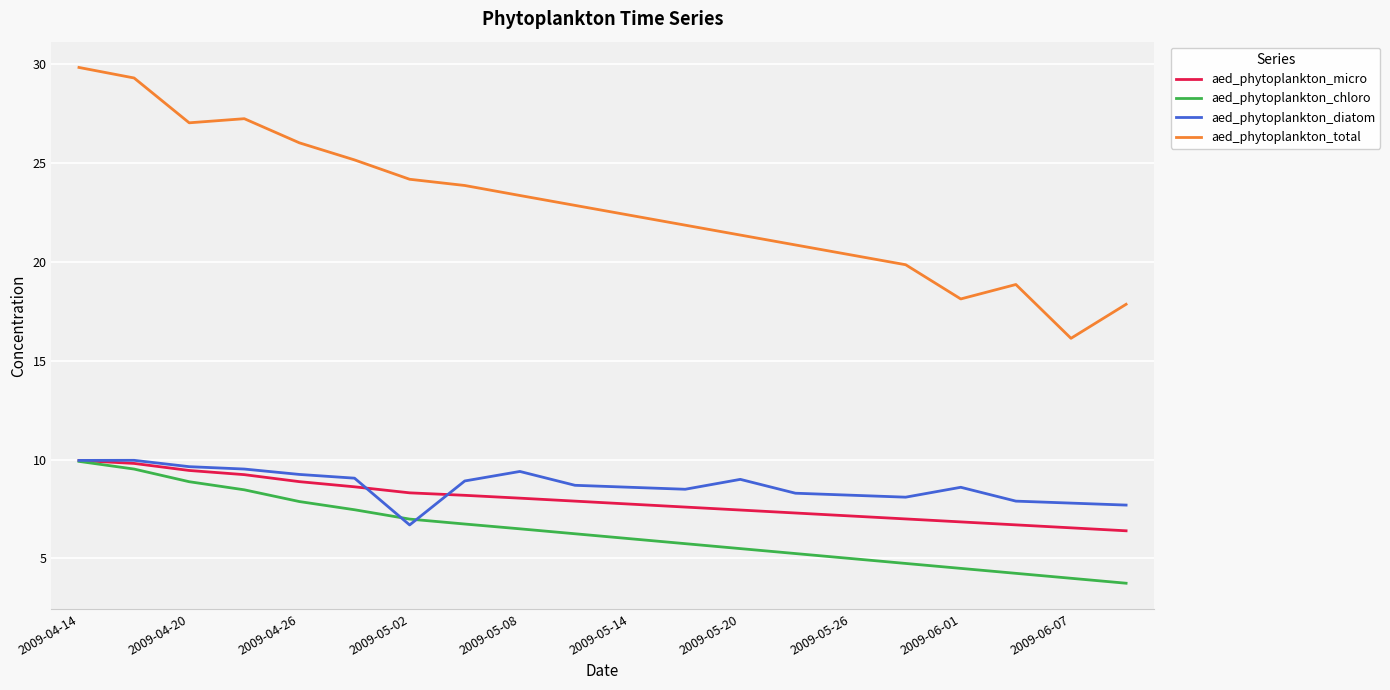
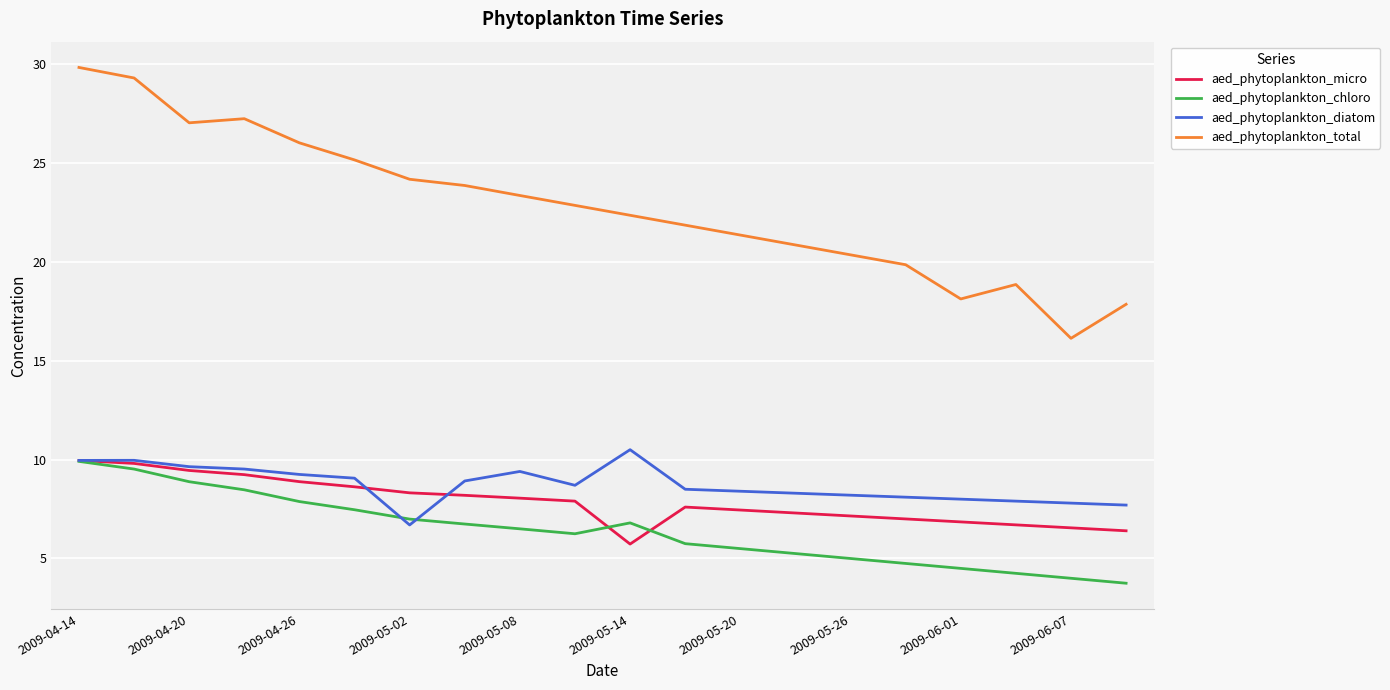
aed_phytoplankton_micro, 2009-05-14: 7.8 -> 5.7
aed_phytoplankton_chloro, 2009-05-14: 6.0 -> 6.8
aed_phytoplankton_diatom, 2009-05-14: 8.6 -> 10.5
aed_phytoplankton_diatom, 2009-05-20: 9.0 -> 8.4
aed_phytoplankton_diatom, 2009-06-01: 8.6 -> 8.0
